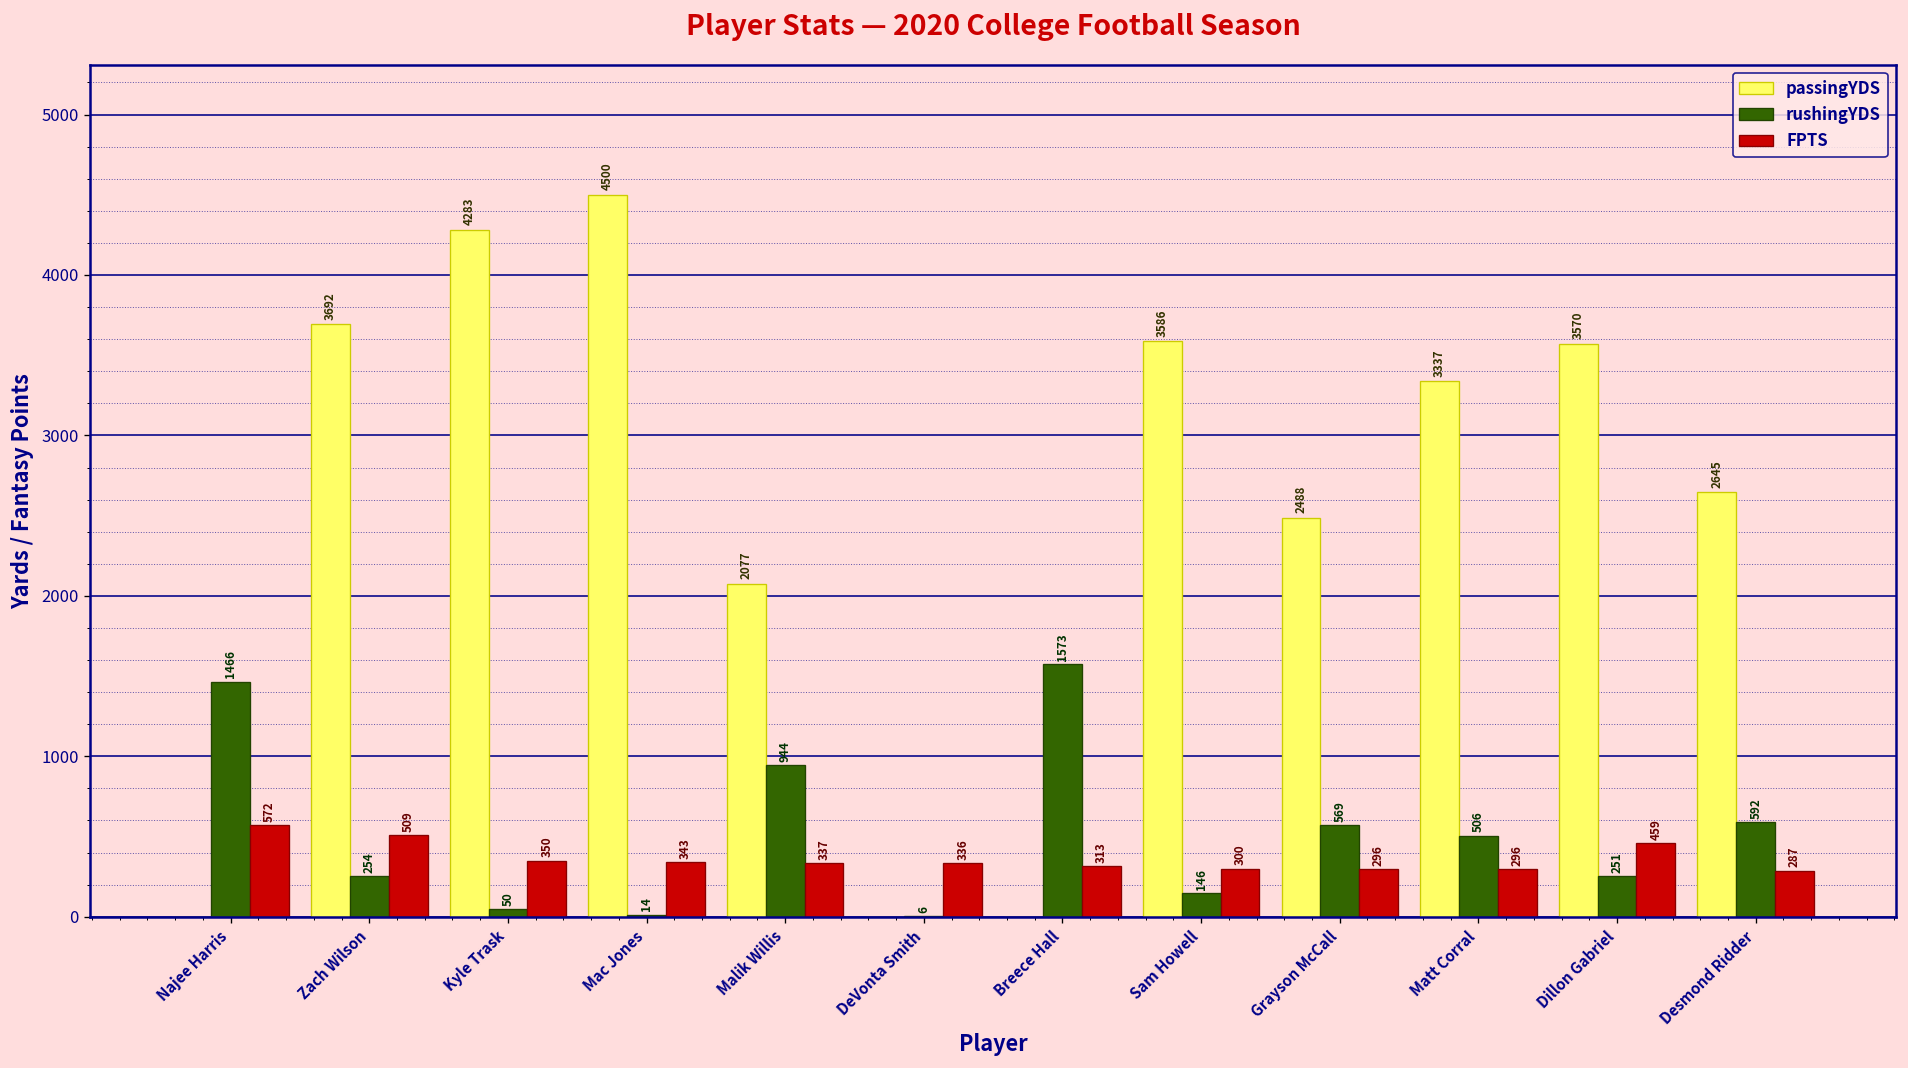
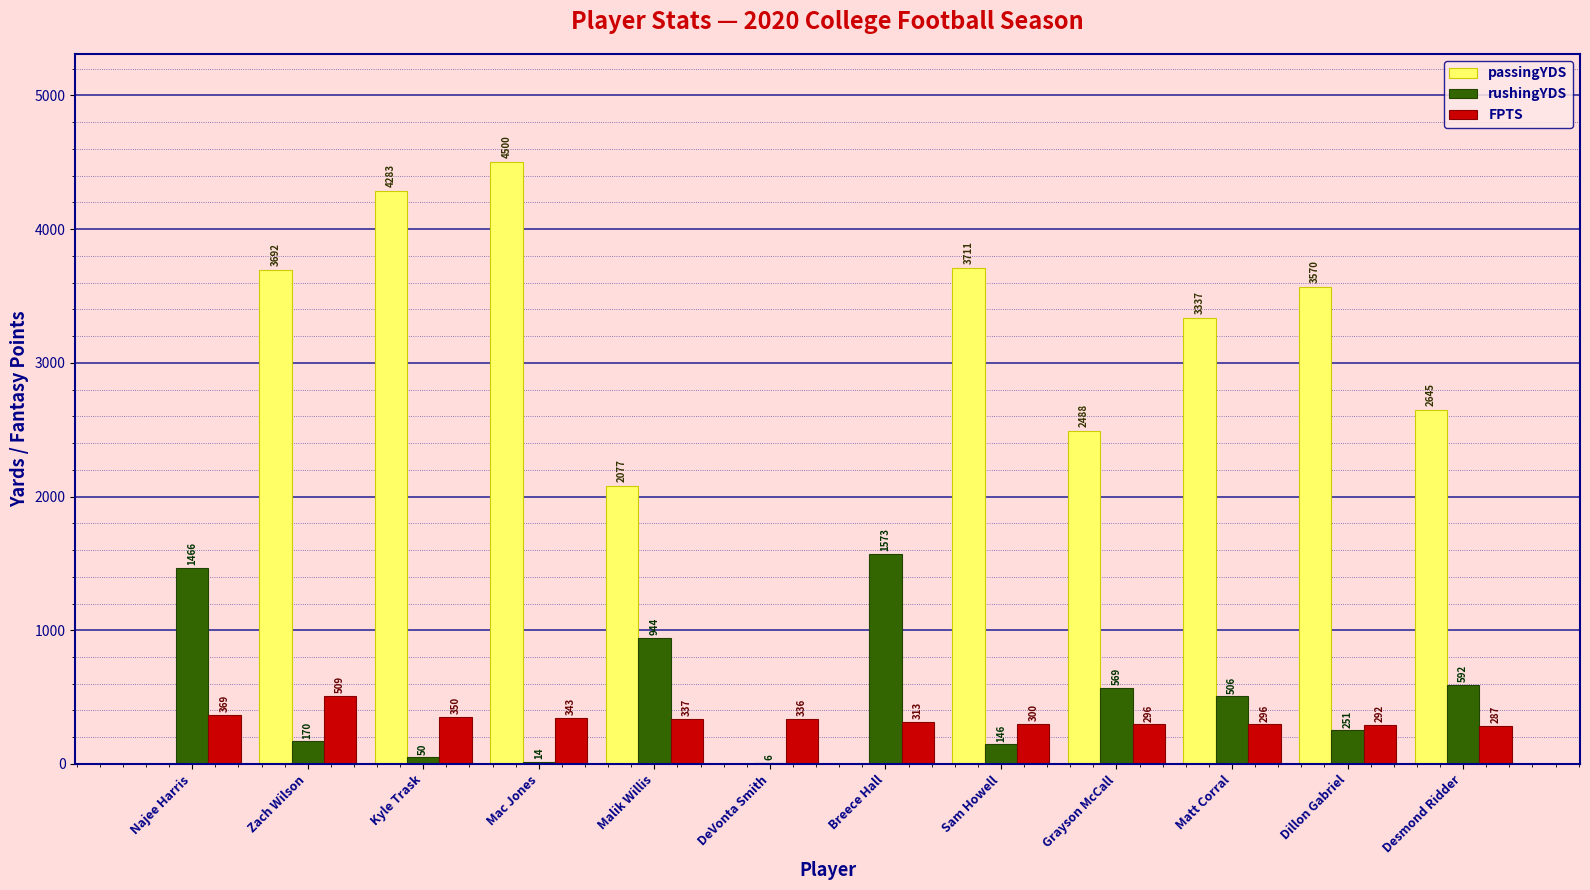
FPTS, Najee Harris: 572 -> 369
rushingYDS, Zach Wilson: 254 -> 170
passingYDS, Sam Howell: 3586 -> 3711
FPTS, Dillon Gabriel: 459 -> 292
